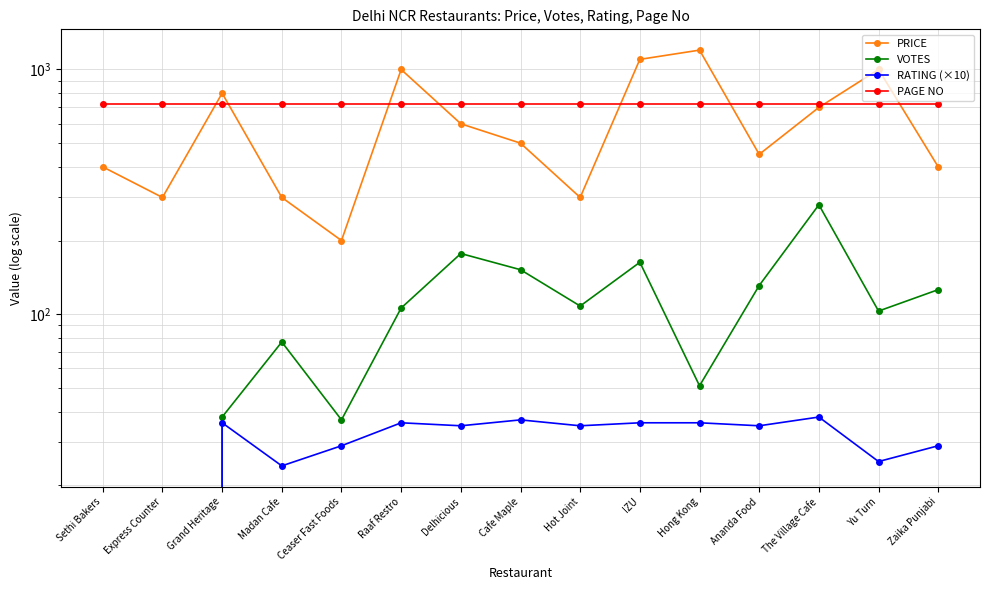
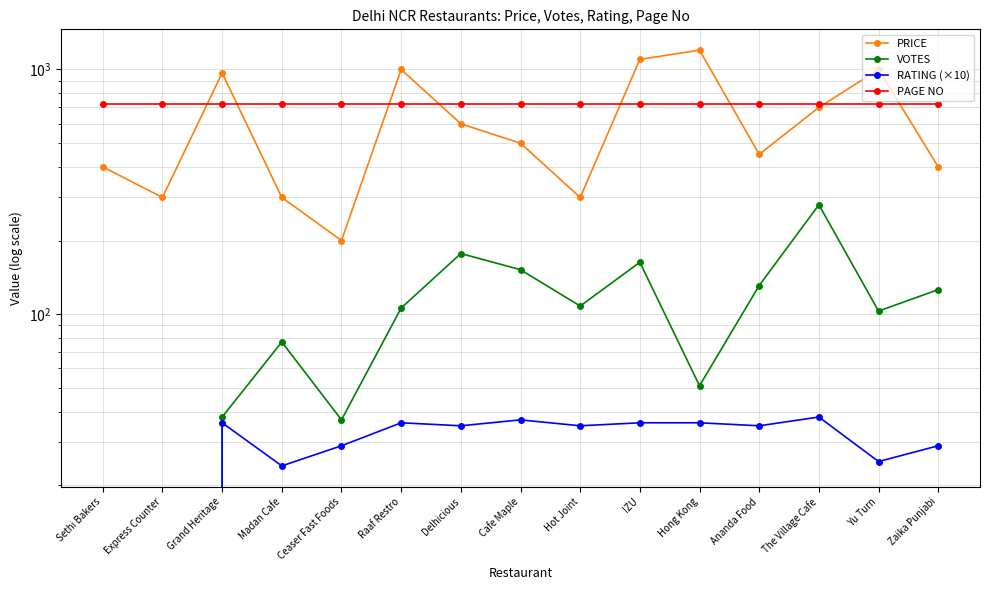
PRICE, Grand Heritage: 800 -> 970
